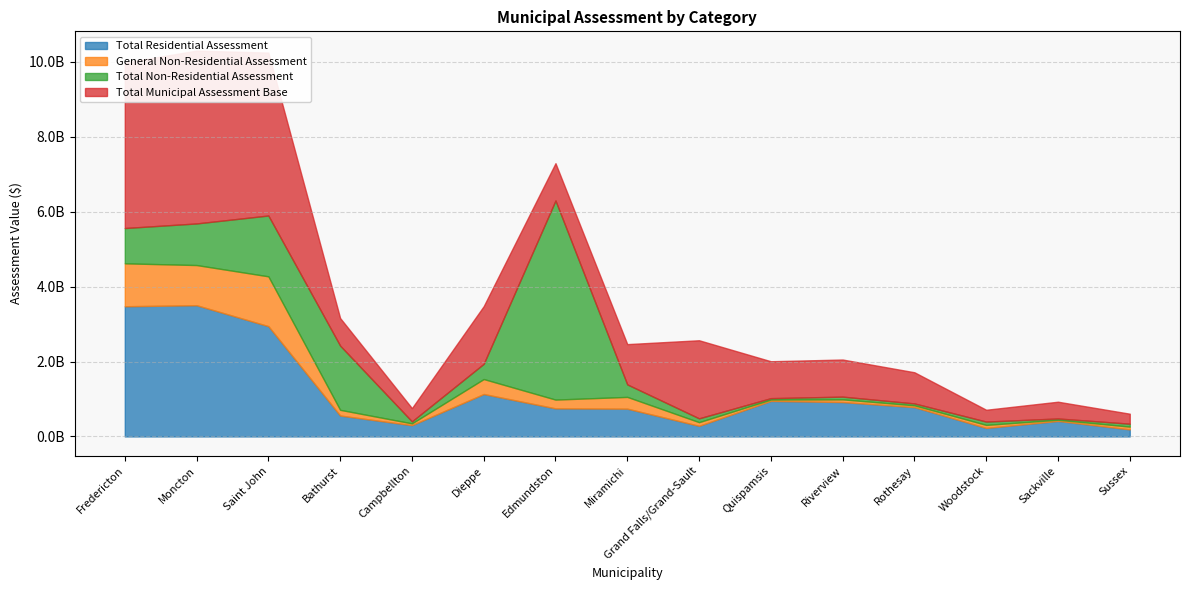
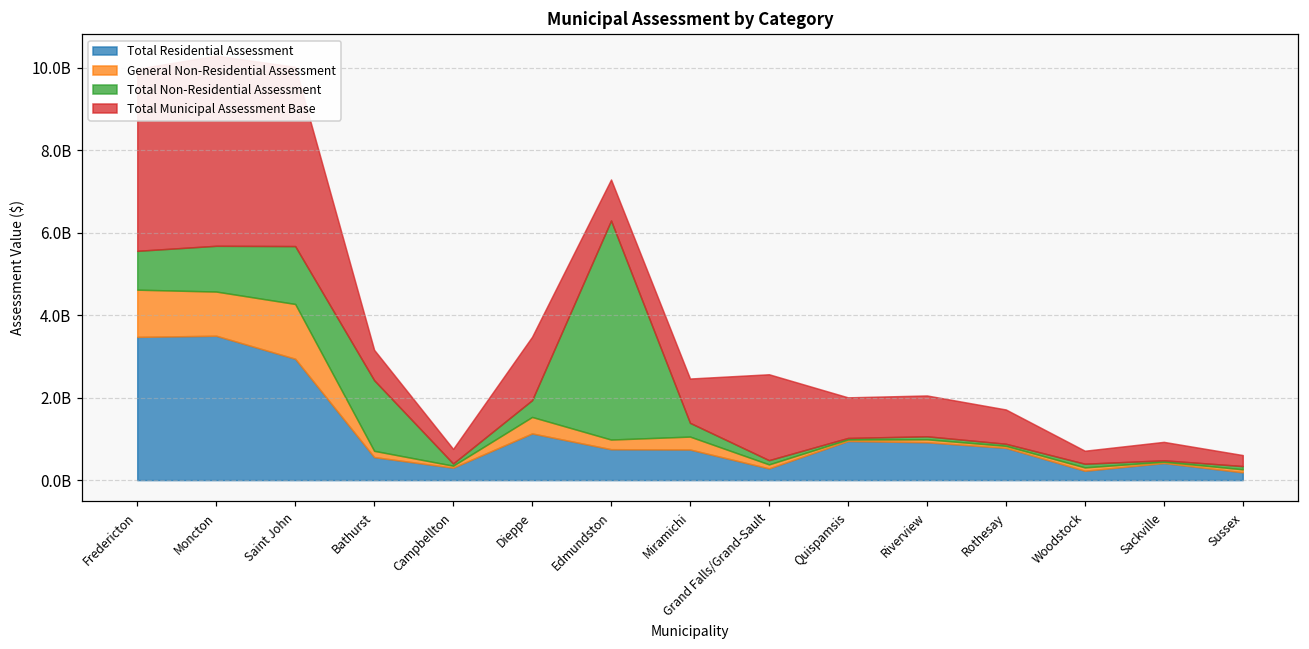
Total Non-Residential Assessment, Saint John: 1600000000 -> 1400000000
